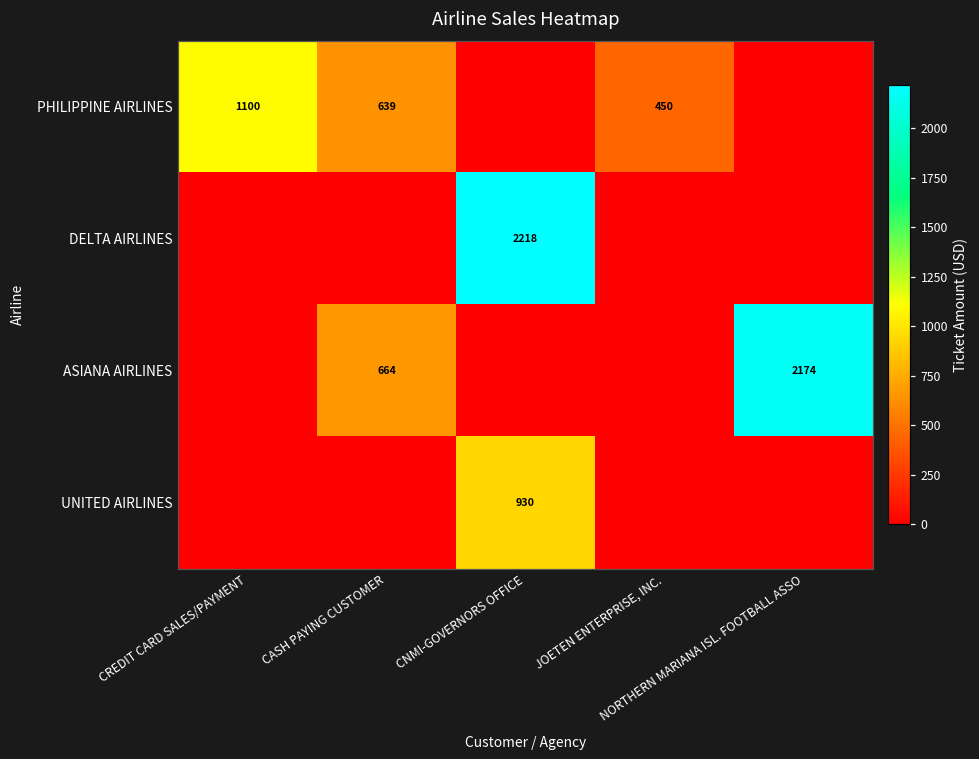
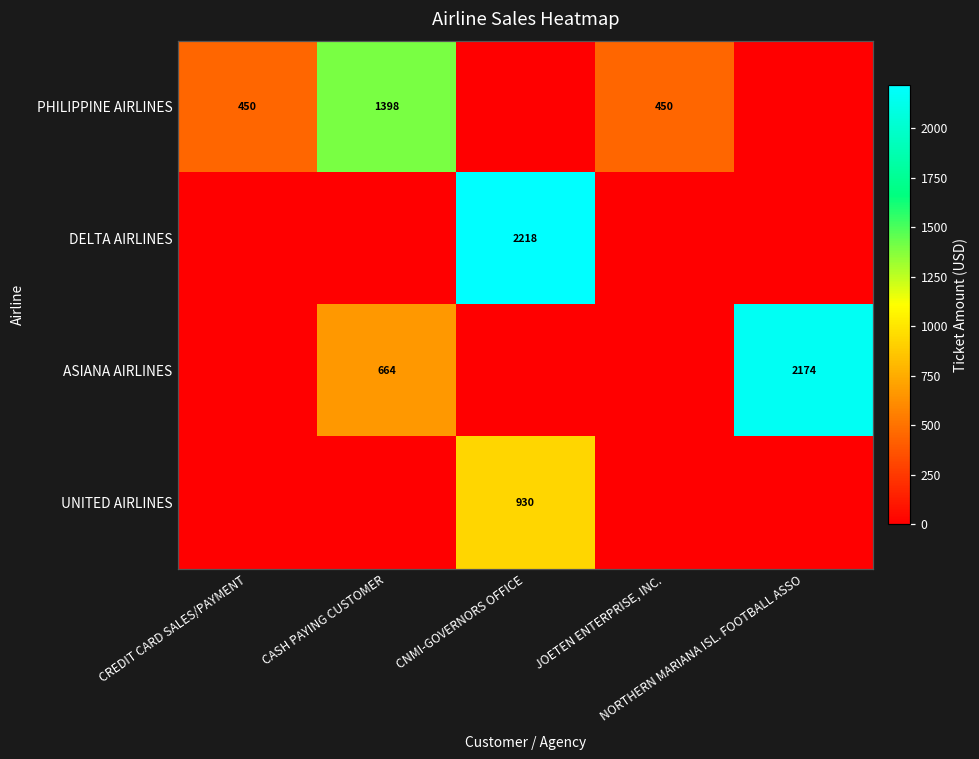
PHILIPPINE AIRLINES, CREDIT CARD SALES/PAYMENT: 1100 -> 450
PHILIPPINE AIRLINES, CASH PAYING CUSTOMER: 639 -> 1398
